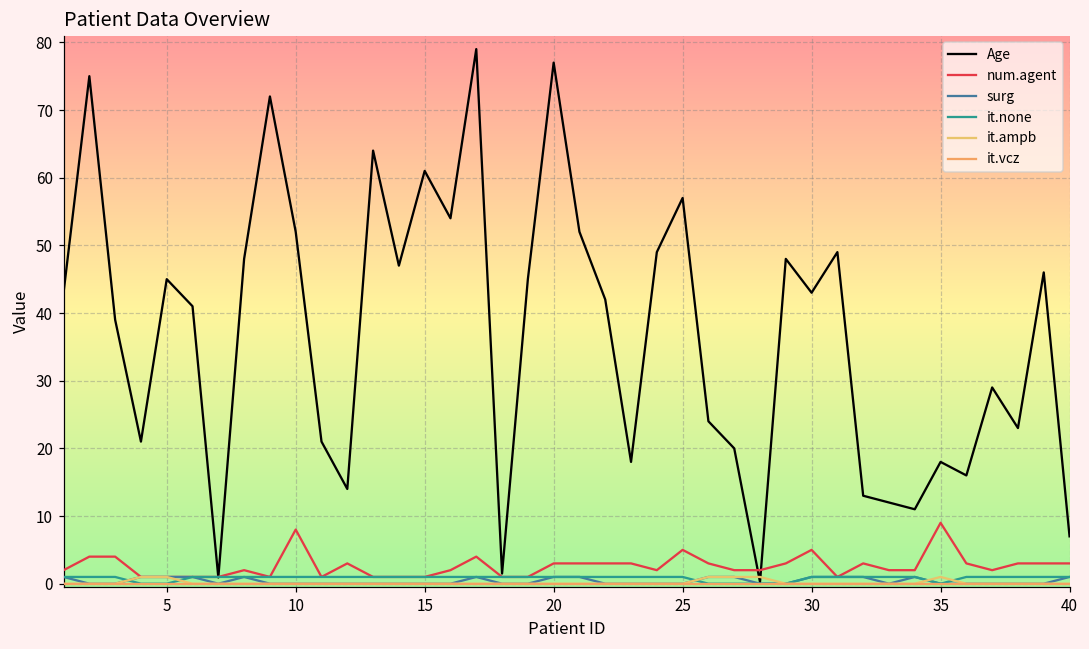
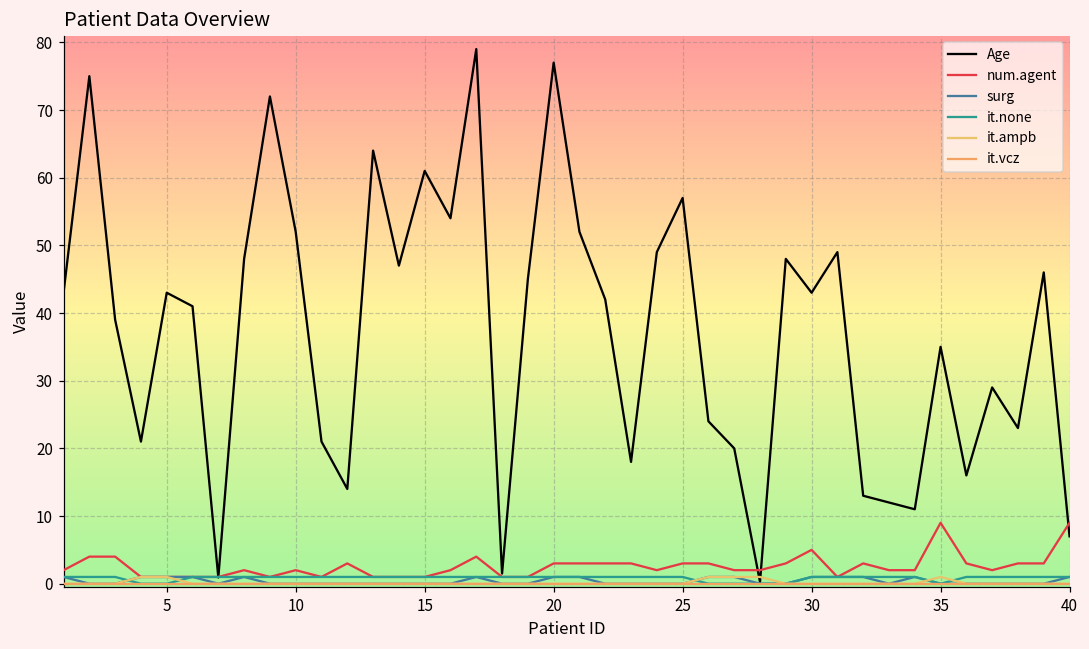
Age, 5: 45 -> 43
num.agent, 10: 8 -> 2
num.agent, 25: 5 -> 3
Age, 35: 18 -> 35
num.agent, 40: 3 -> 9
